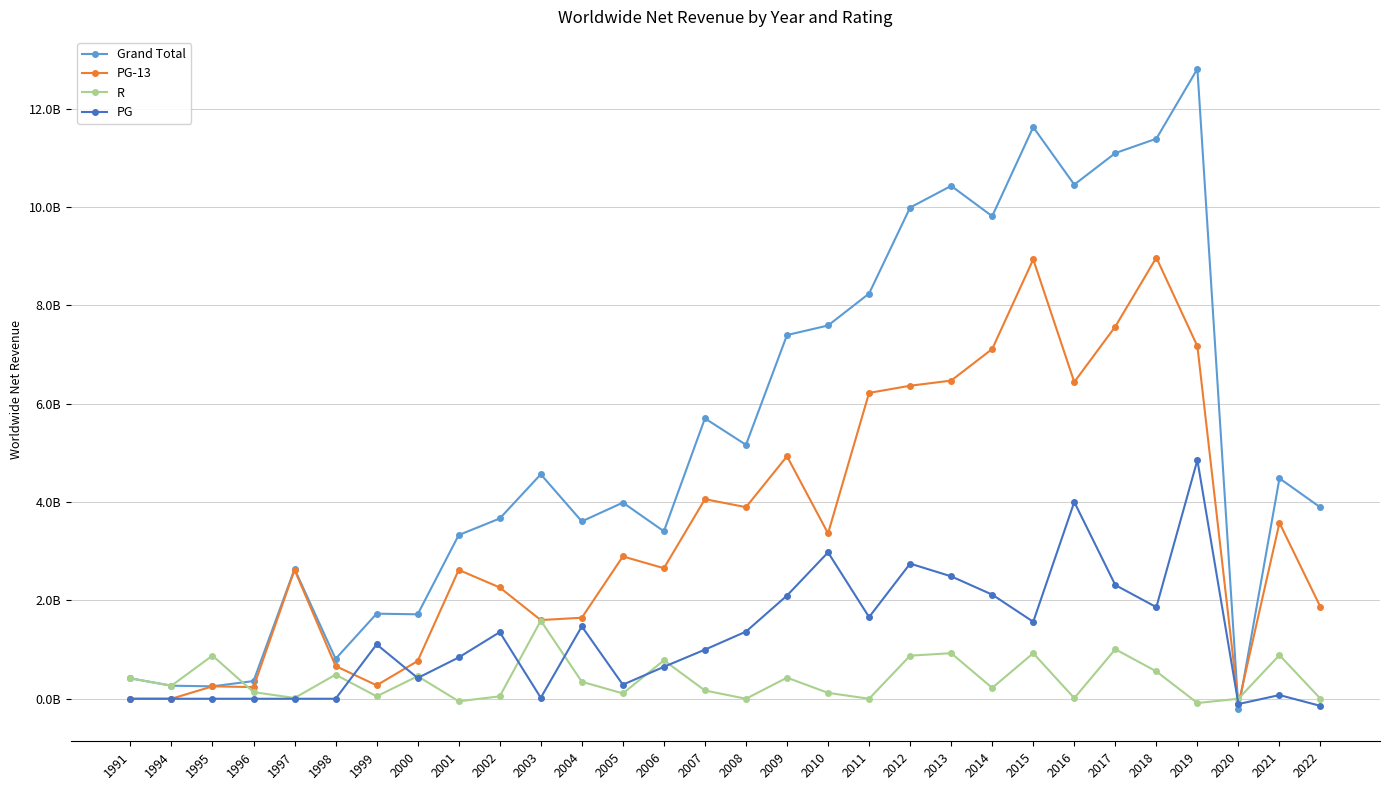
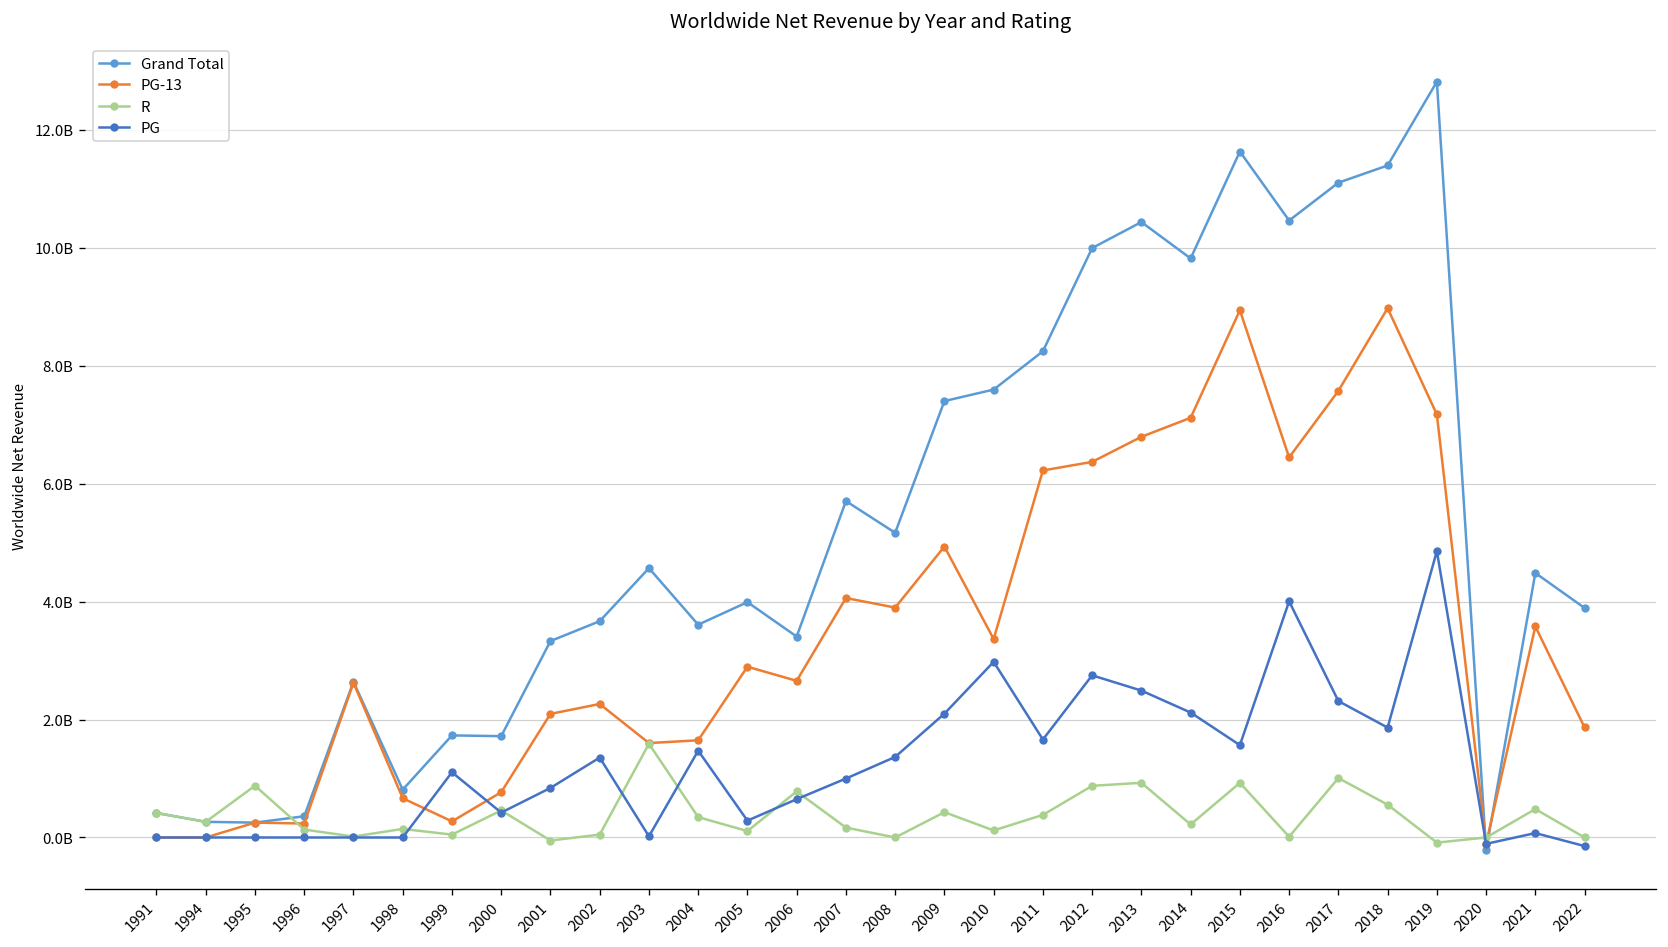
R, 1998: 500000000 -> 100000000
PG-13, 2001: 2600000000 -> 2100000000
R, 2011: 0 -> 400000000
PG-13, 2013: 6500000000 -> 6800000000
R, 2021: 900000000 -> 500000000
